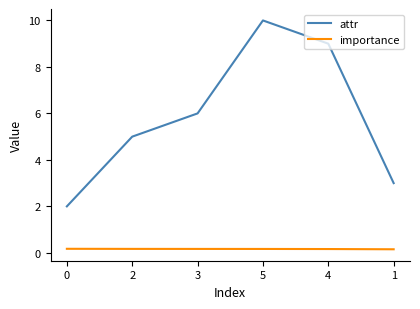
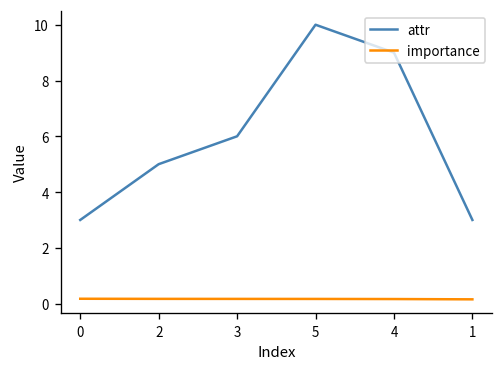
attr, 0: 2 -> 3
